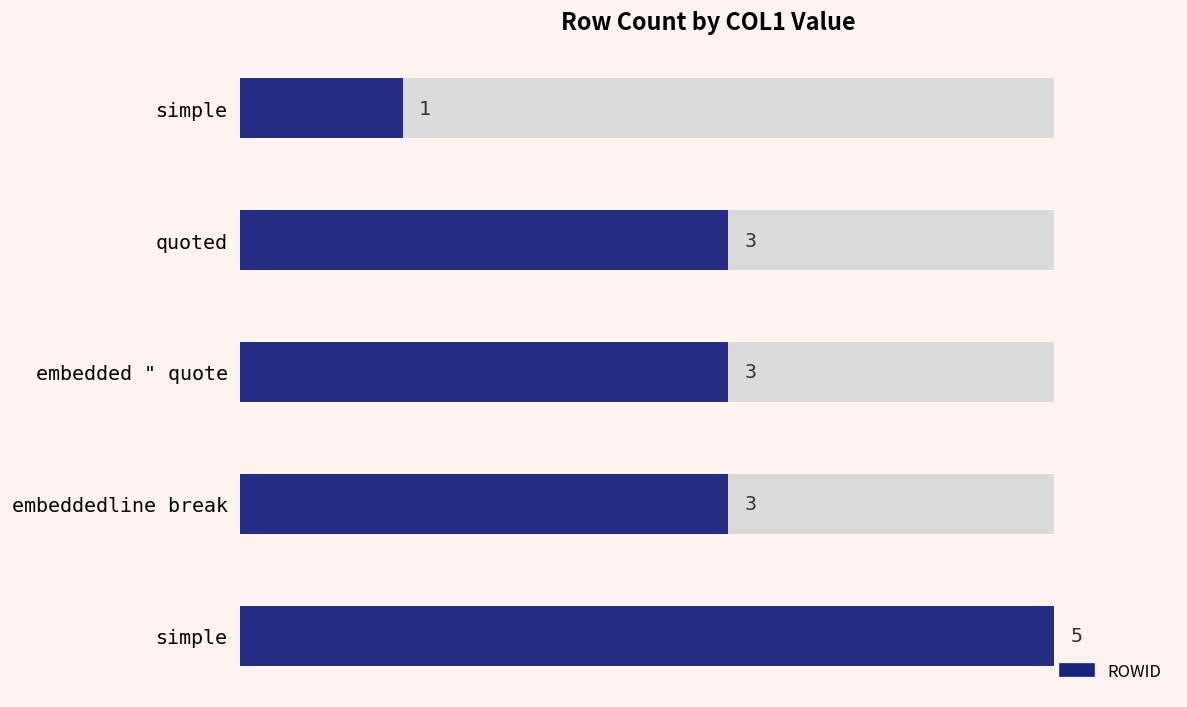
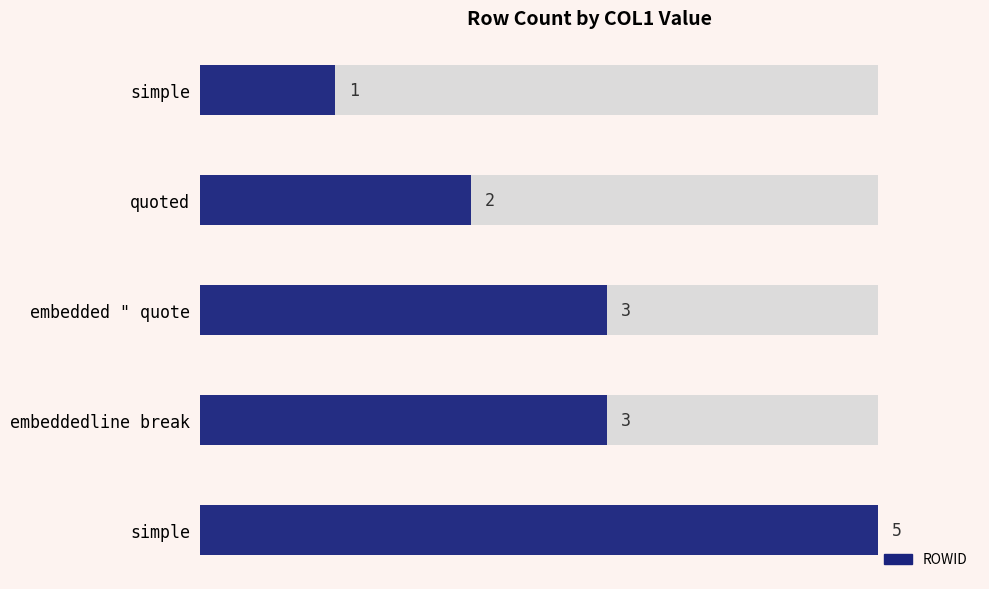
ROWID, quoted: 3 -> 2
